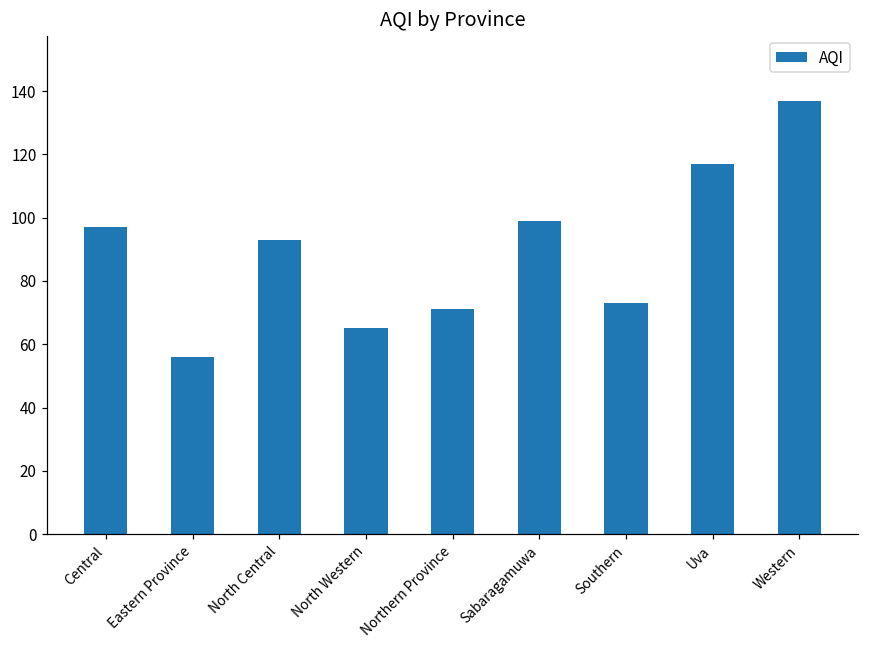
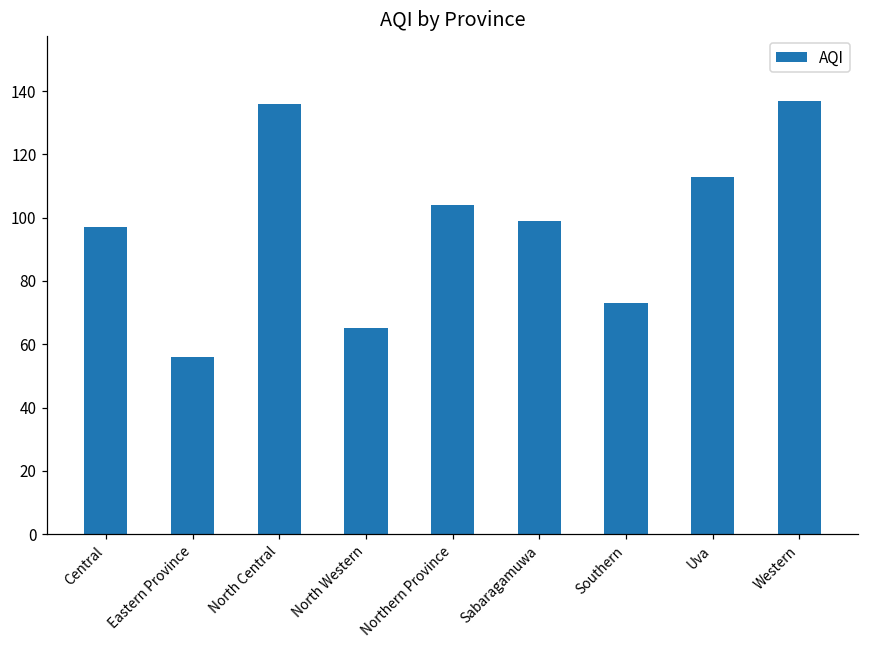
North Central: 93 -> 136
Northern Province: 71 -> 104
Uva: 117 -> 113
